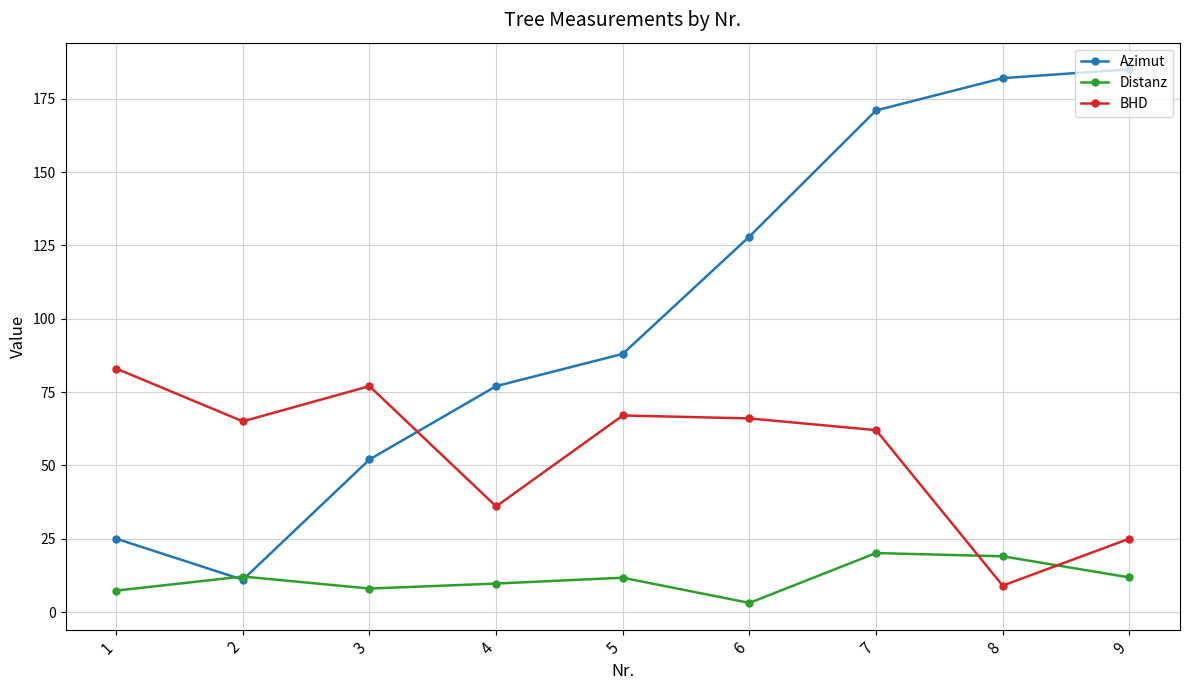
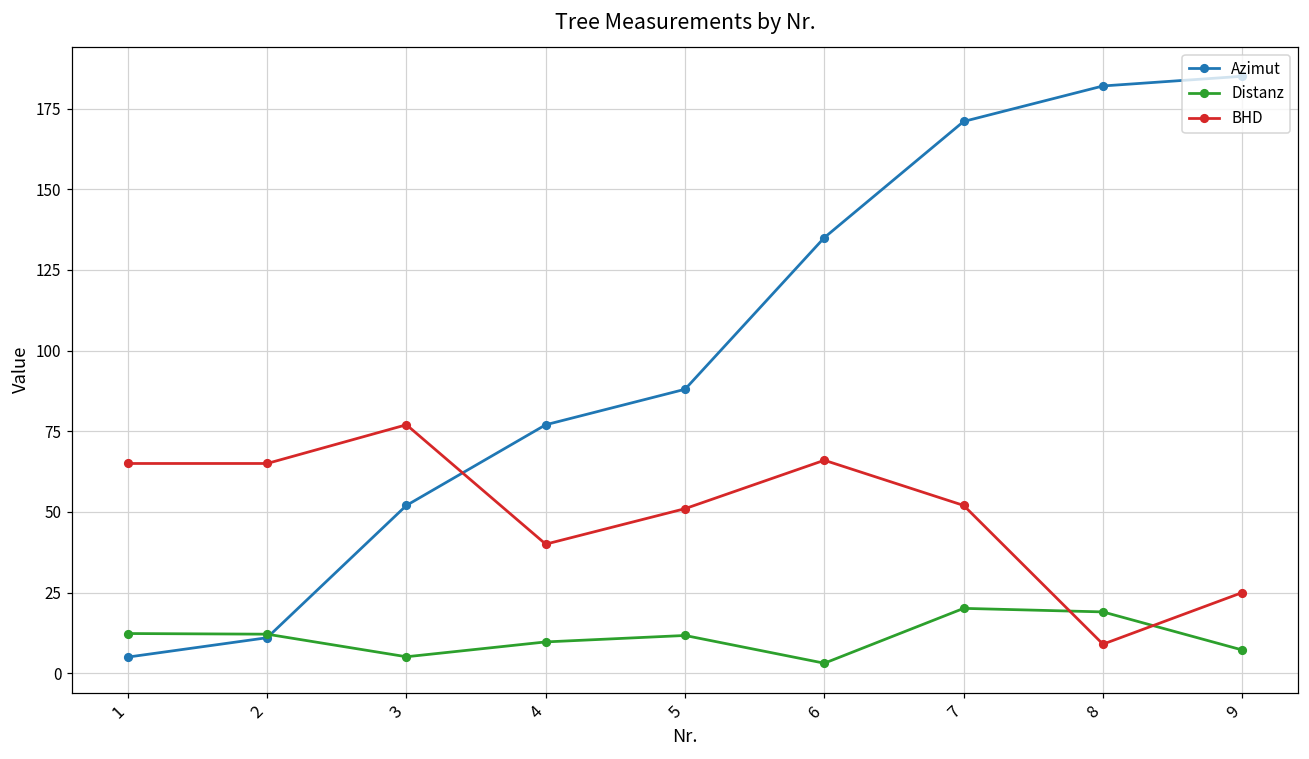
Azimut, 1: 25 -> 5
Distanz, 1: 7 -> 12
BHD, 1: 83 -> 65
Distanz, 3: 8 -> 5
BHD, 4: 36 -> 40
BHD, 5: 67 -> 51
Azimut, 6: 128 -> 135
BHD, 7: 62 -> 52
Distanz, 9: 12 -> 7
